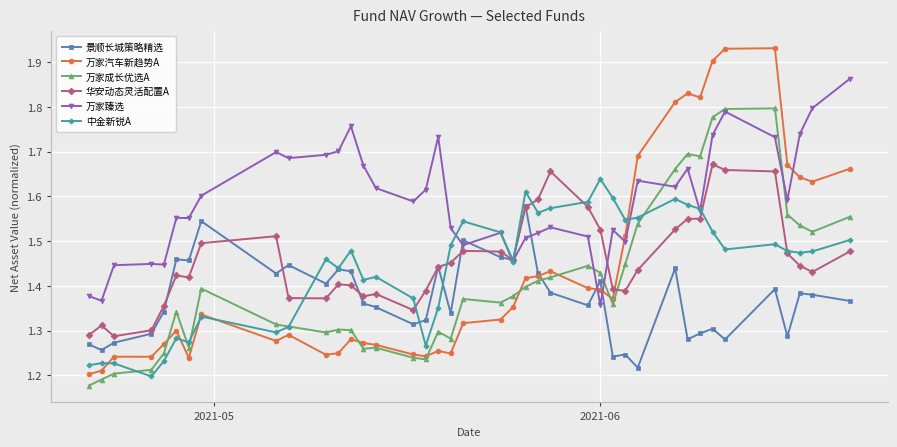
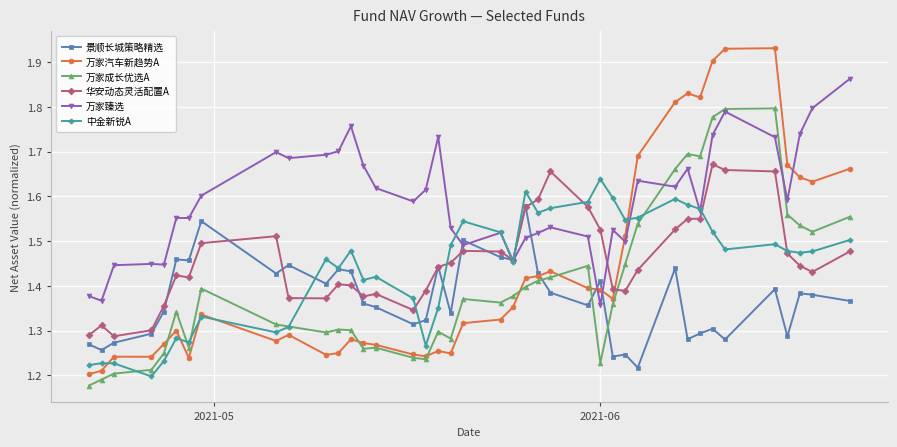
万家成长优选A, 2021-06: 1.43 -> 1.23
